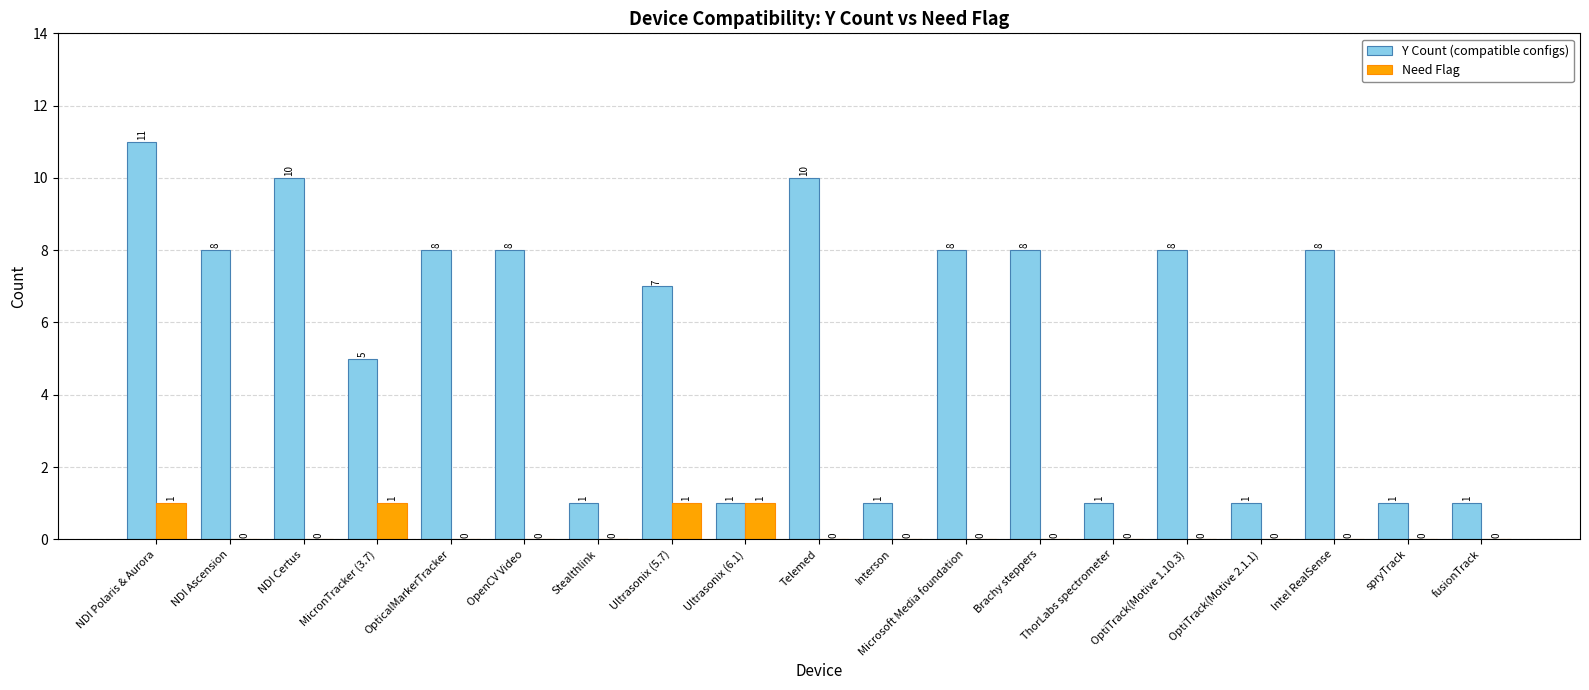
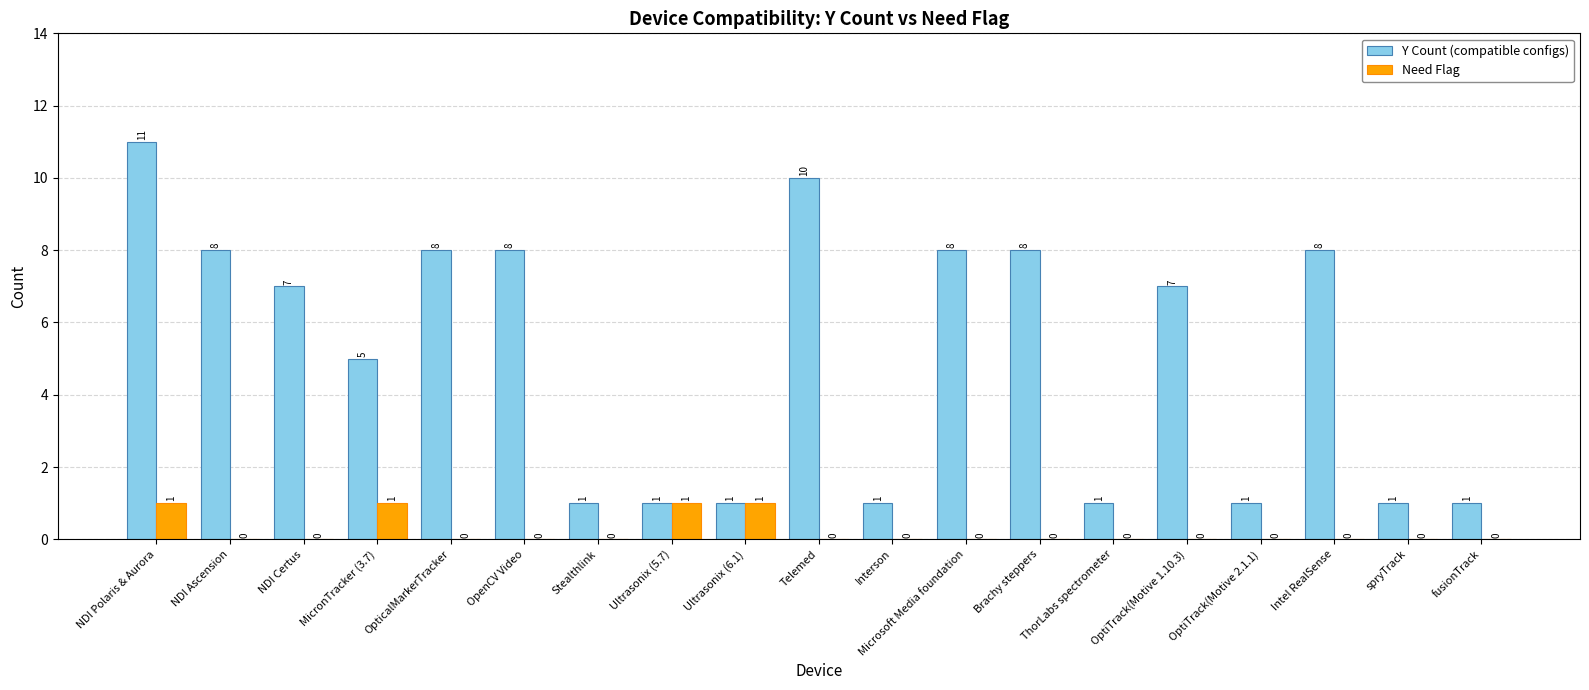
Y Count (compatible configs), NDI Certus: 10 -> 7
Y Count (compatible configs), Ultrasonix (5.7): 7 -> 1
Y Count (compatible configs), OptiTrack(Motive 1.10.3): 8 -> 7
